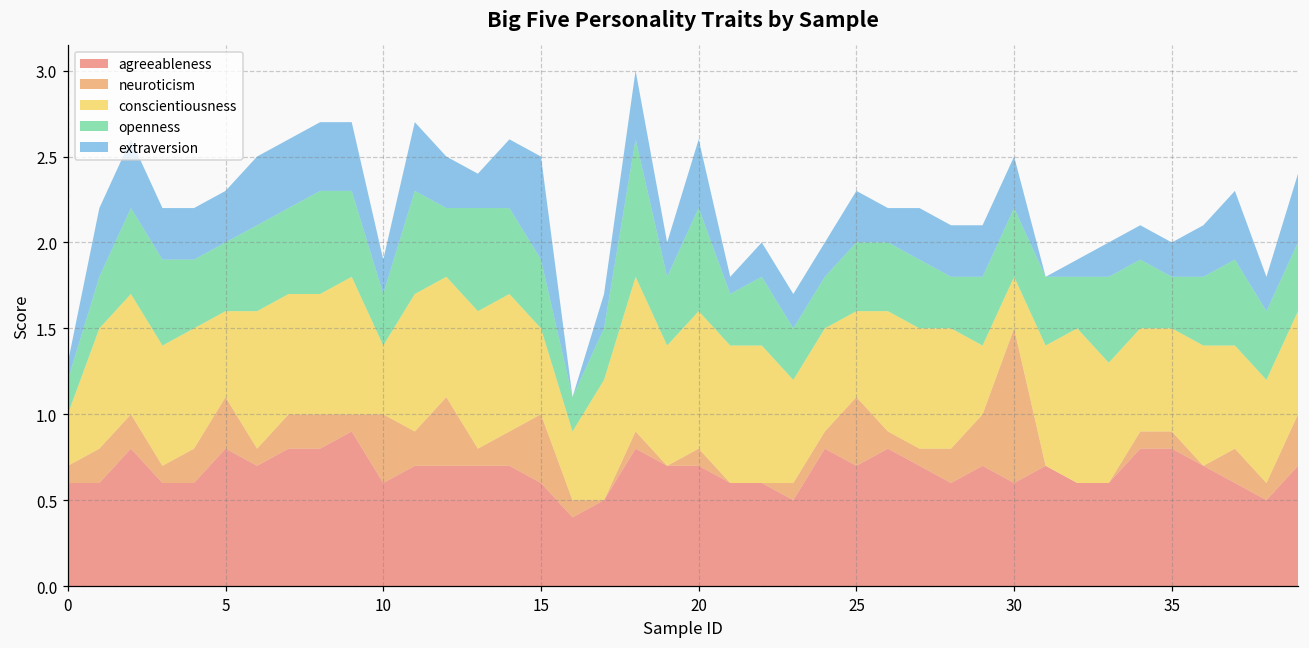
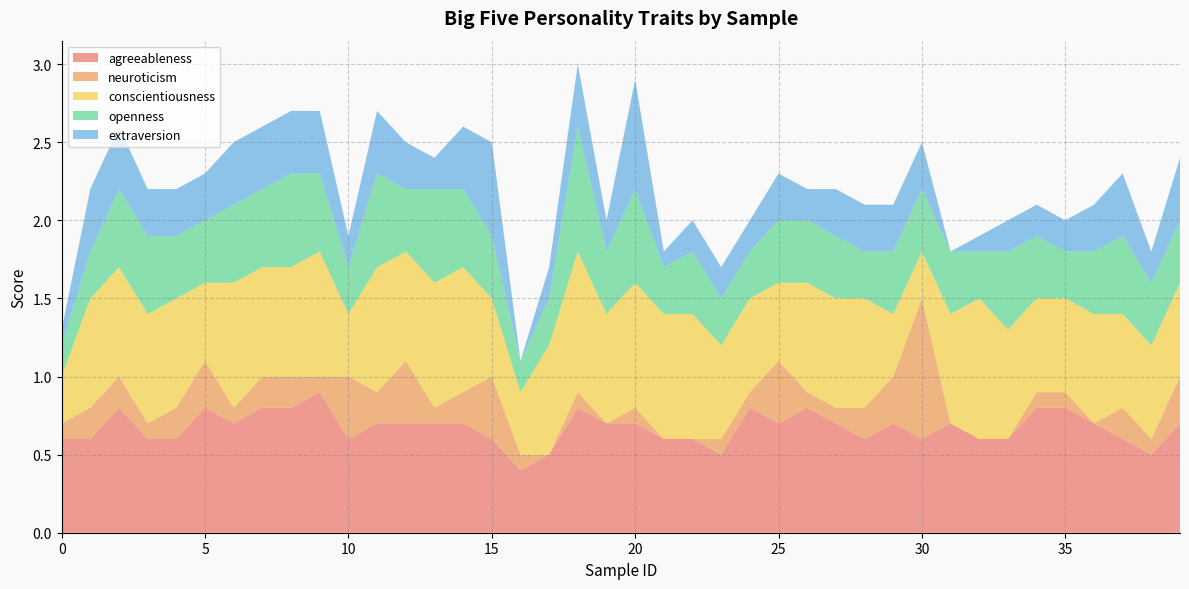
extraversion, 20: 0.4 -> 0.7
